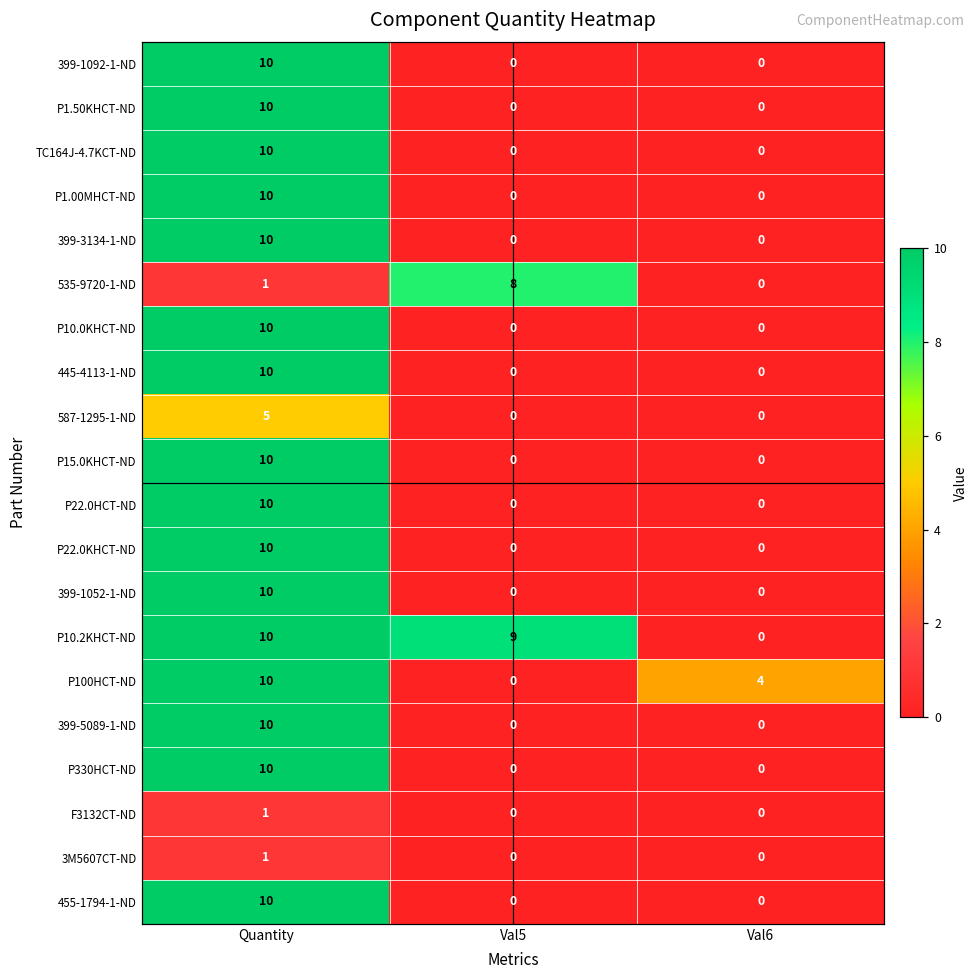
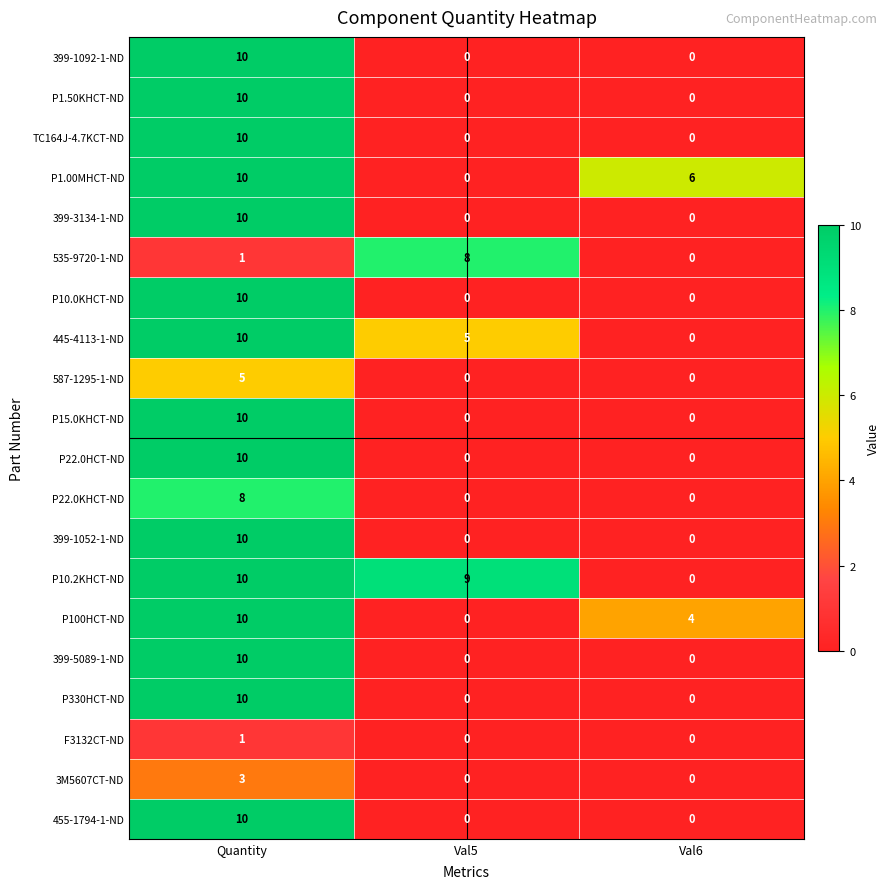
P1.00MHCT-ND, Val6: 0 -> 6
445-4113-1-ND, Val5: 0 -> 5
P22.0KHCT-ND, Quantity: 10 -> 8
3M5607CT-ND, Quantity: 1 -> 3
